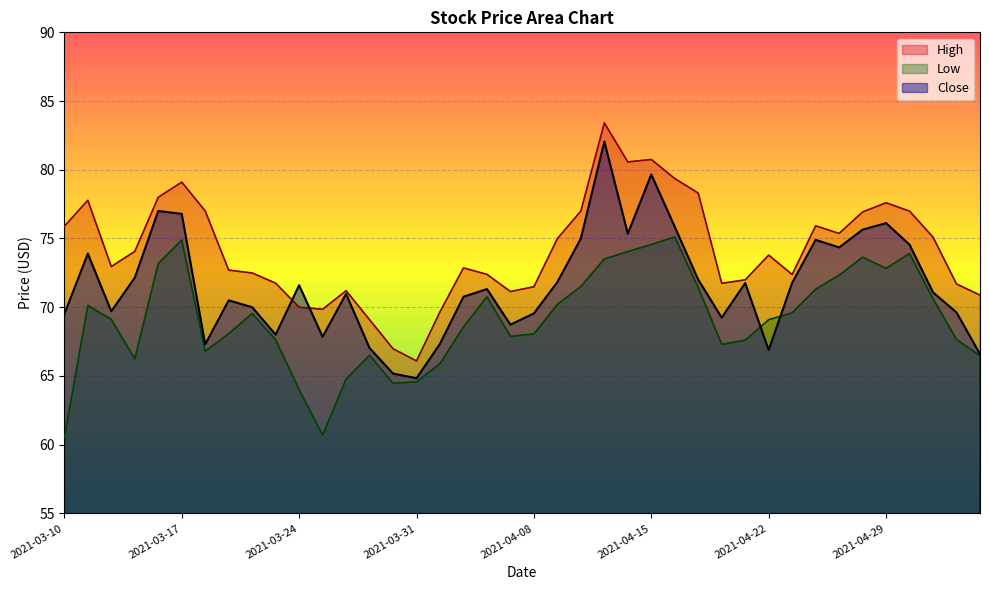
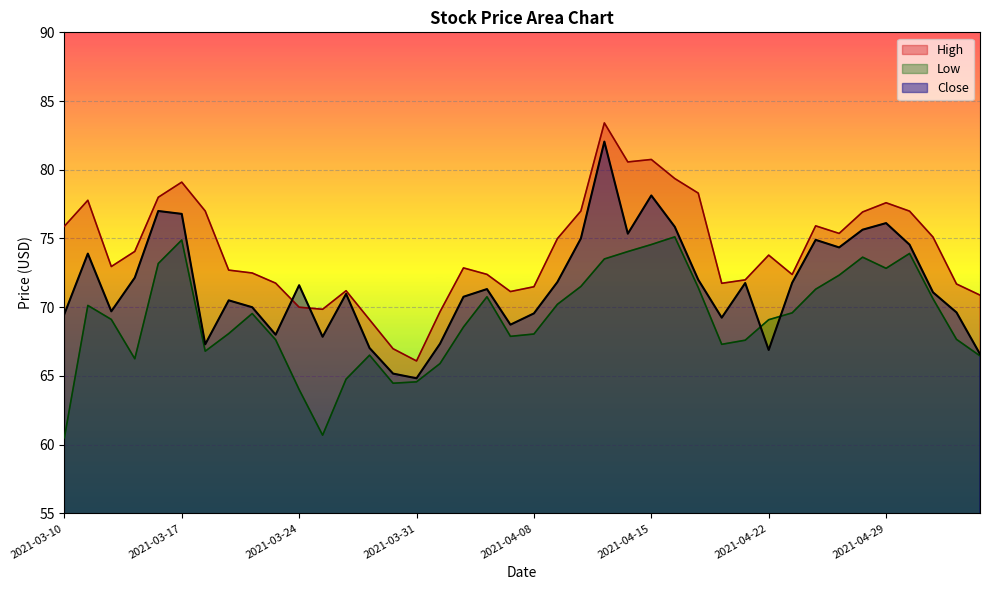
Close, 2021-04-15: 79.7 -> 78.1
